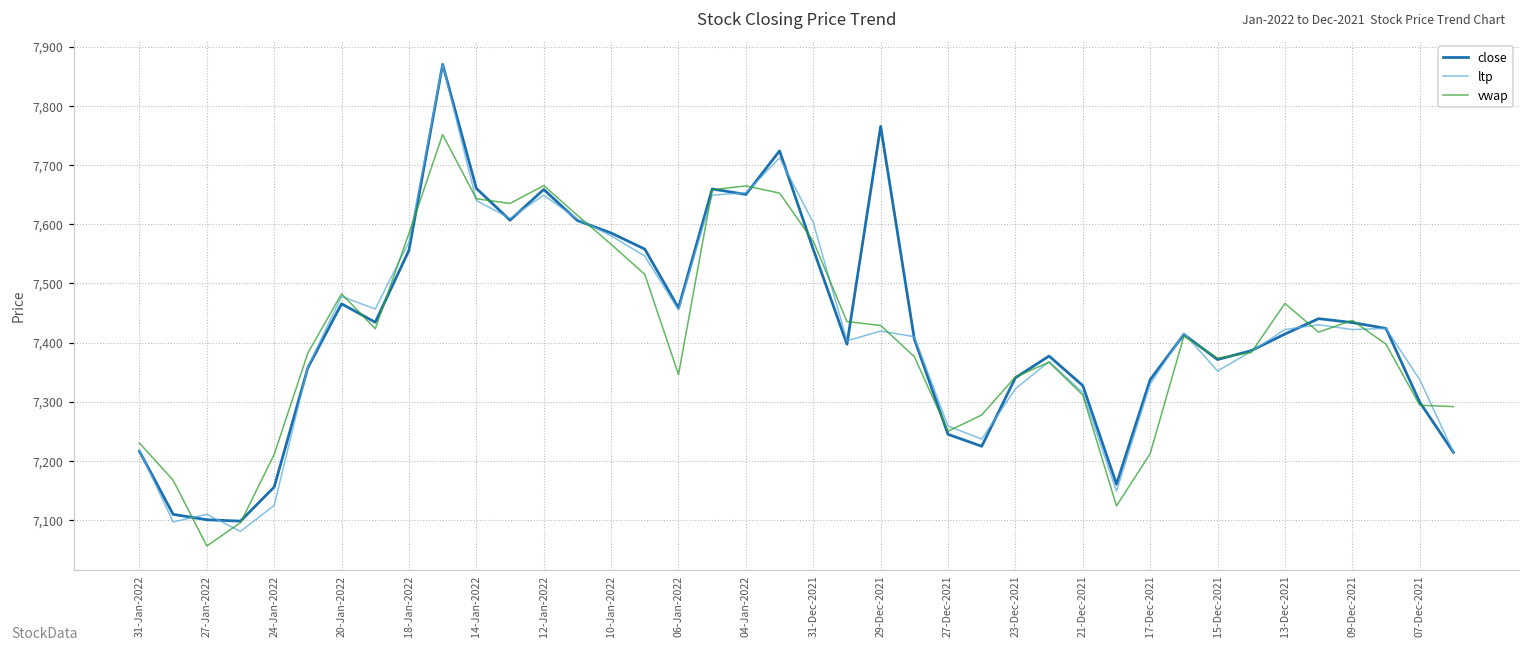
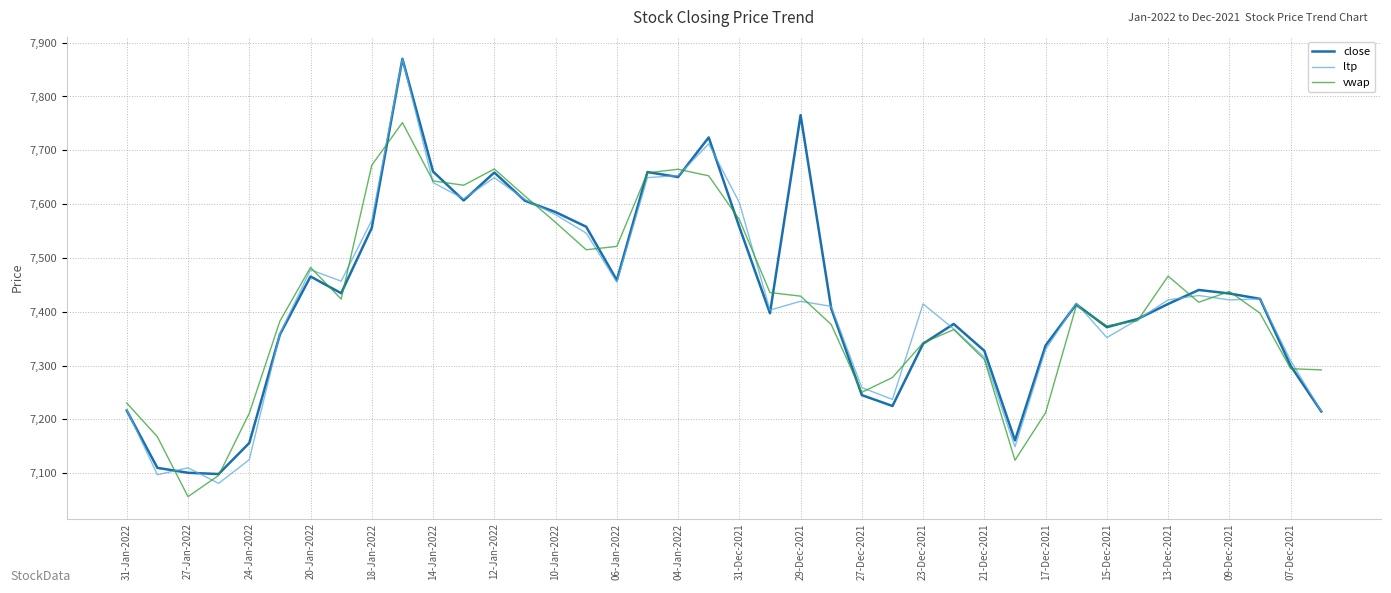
vwap, 18-Jan-2022: 7,580 -> 7,670
vwap, 06-Jan-2022: 7,350 -> 7,520
ltp, 23-Dec-2021: 7,320 -> 7,410
ltp, 07-Dec-2021: 7,340 -> 7,310
